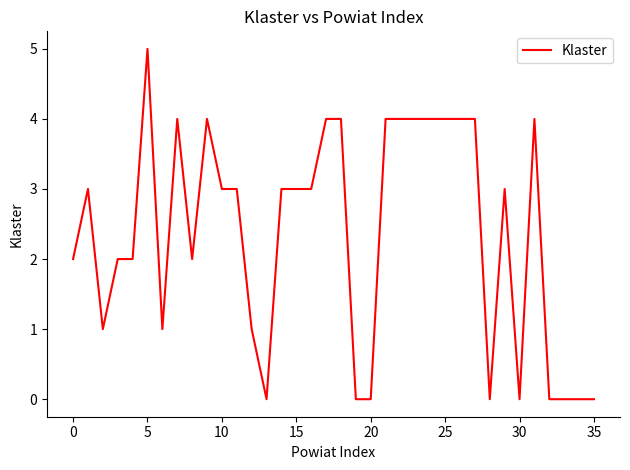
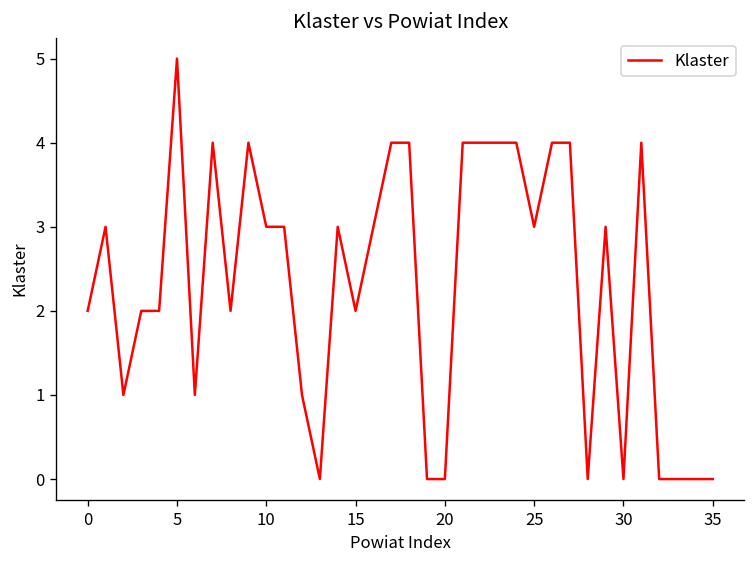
15: 3 -> 2
25: 4 -> 3
